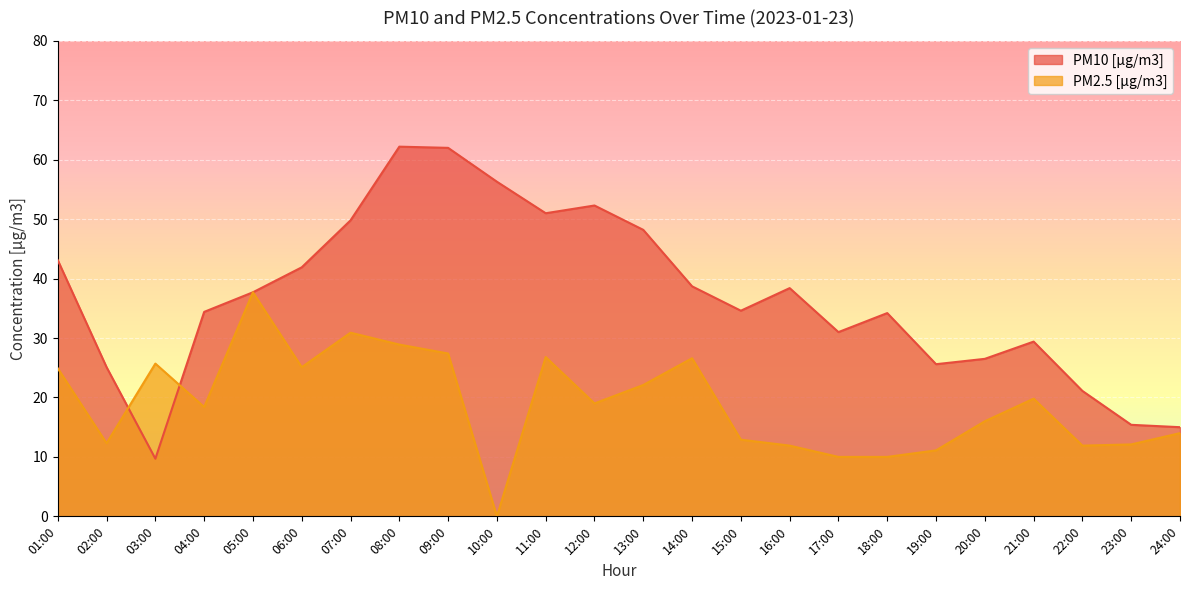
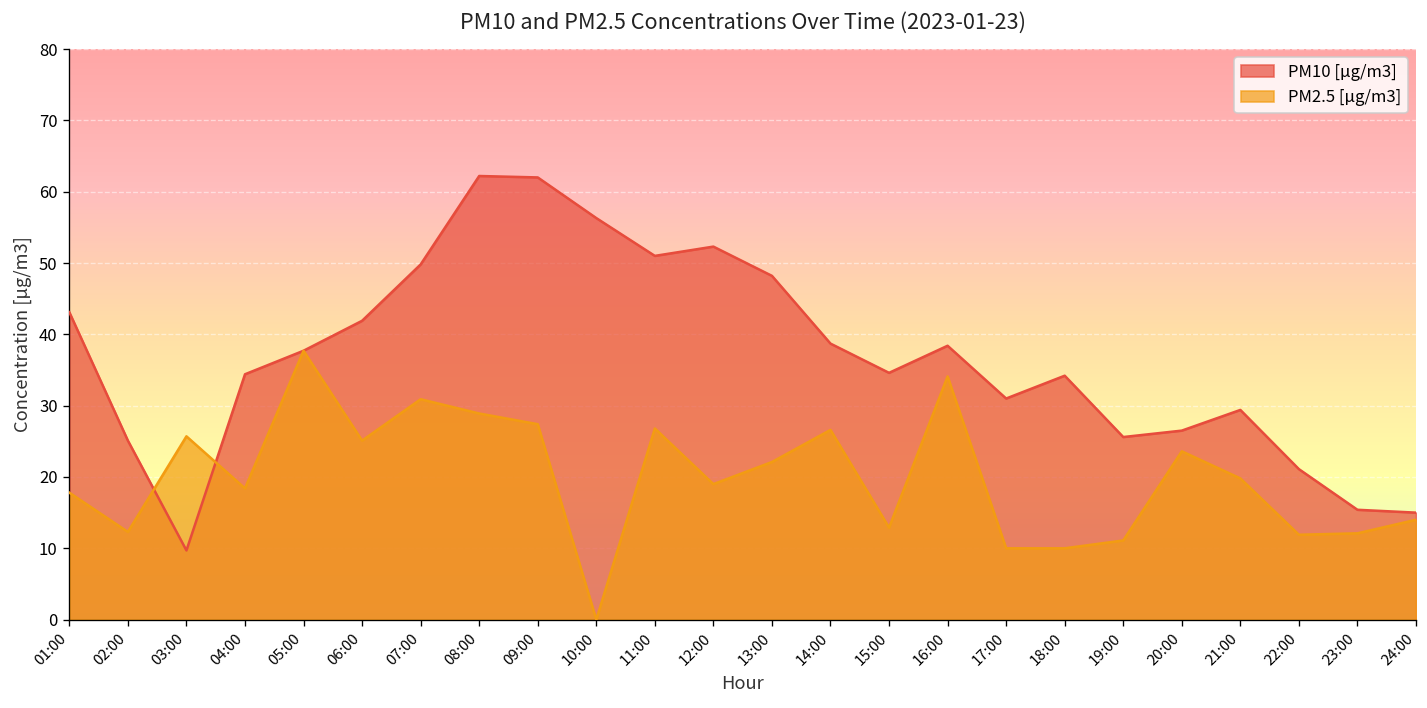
PM2.5 [µg/m3], 01:00: 25 -> 18
PM2.5 [µg/m3], 16:00: 12 -> 34
PM2.5 [µg/m3], 20:00: 16 -> 24
